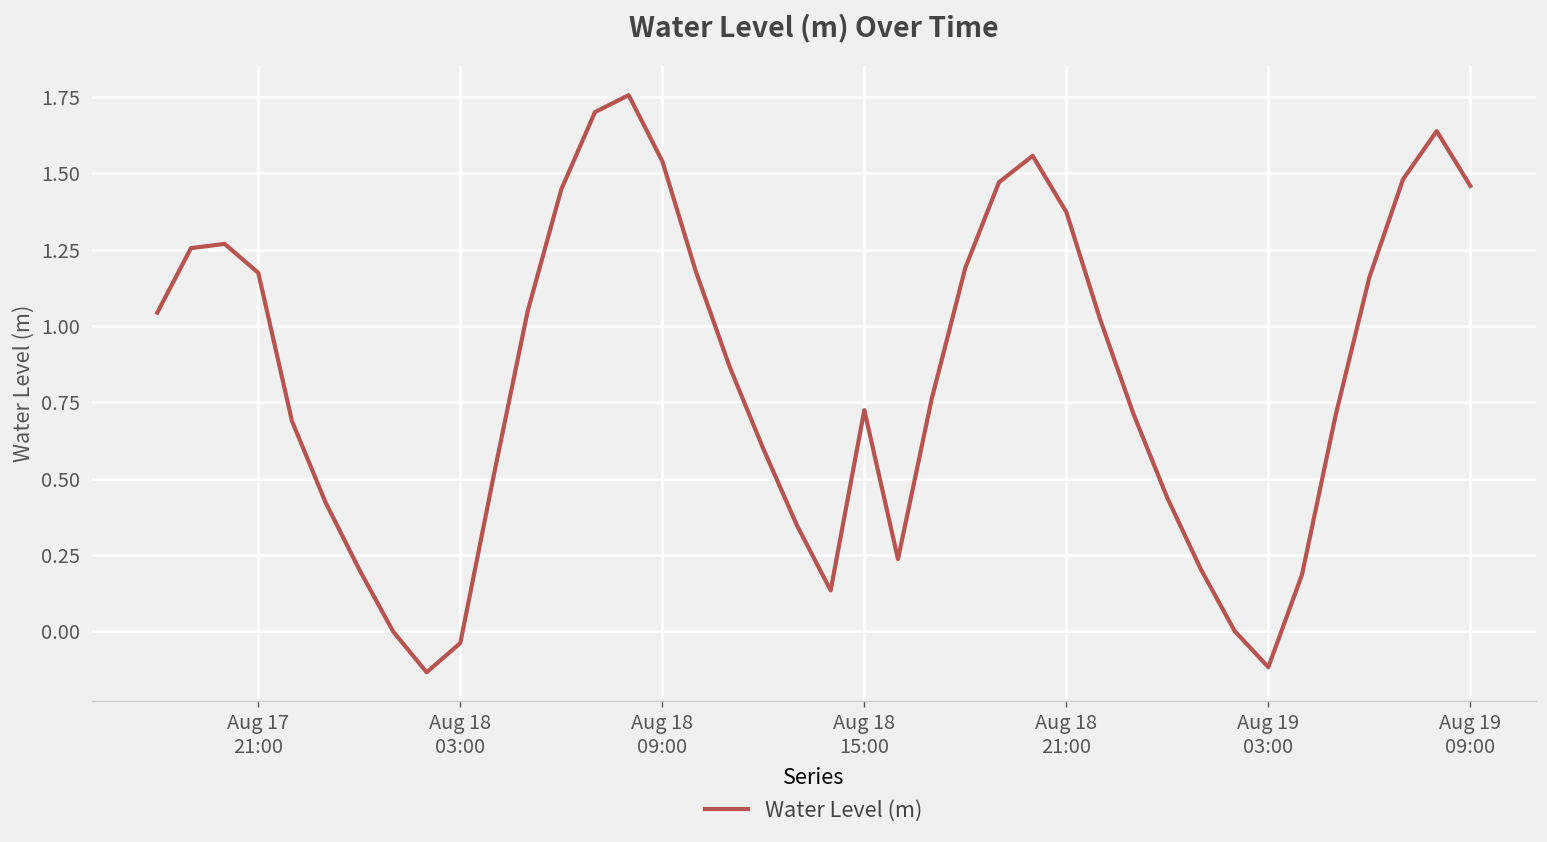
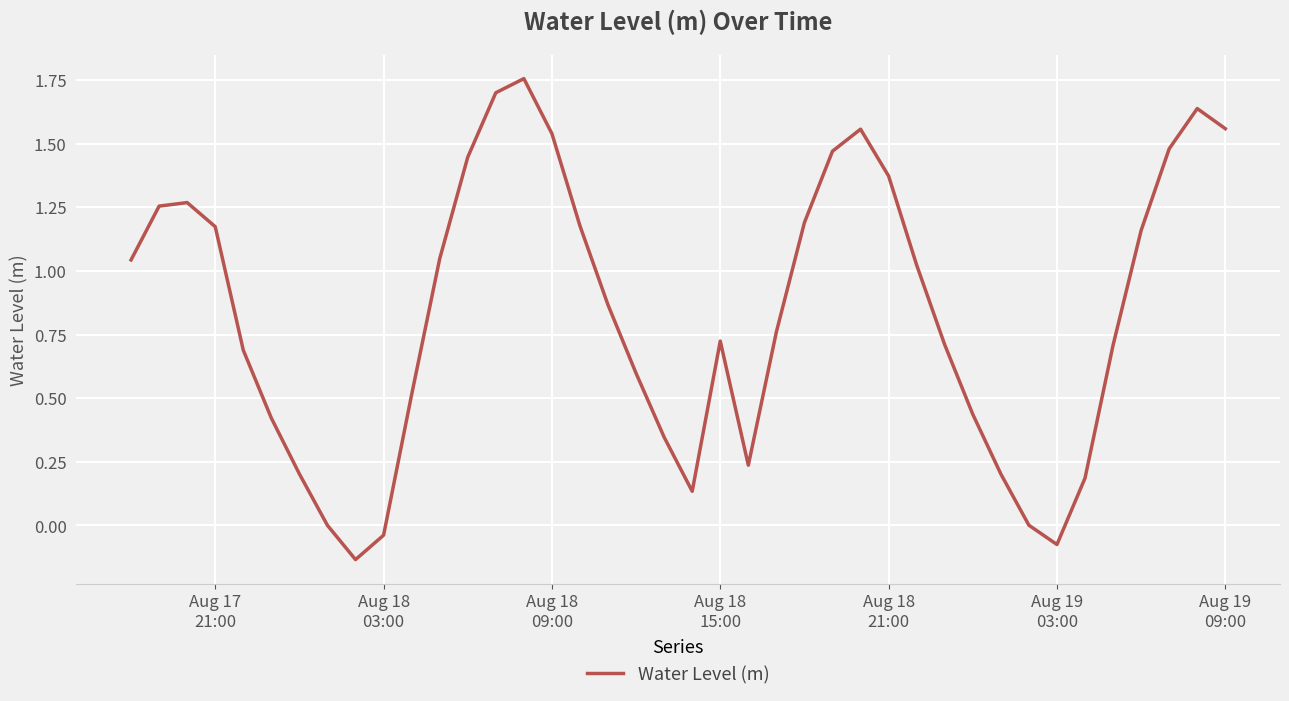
Aug 19 03:00: -0.12 -> -0.08
Aug 19 09:00: 1.46 -> 1.56
